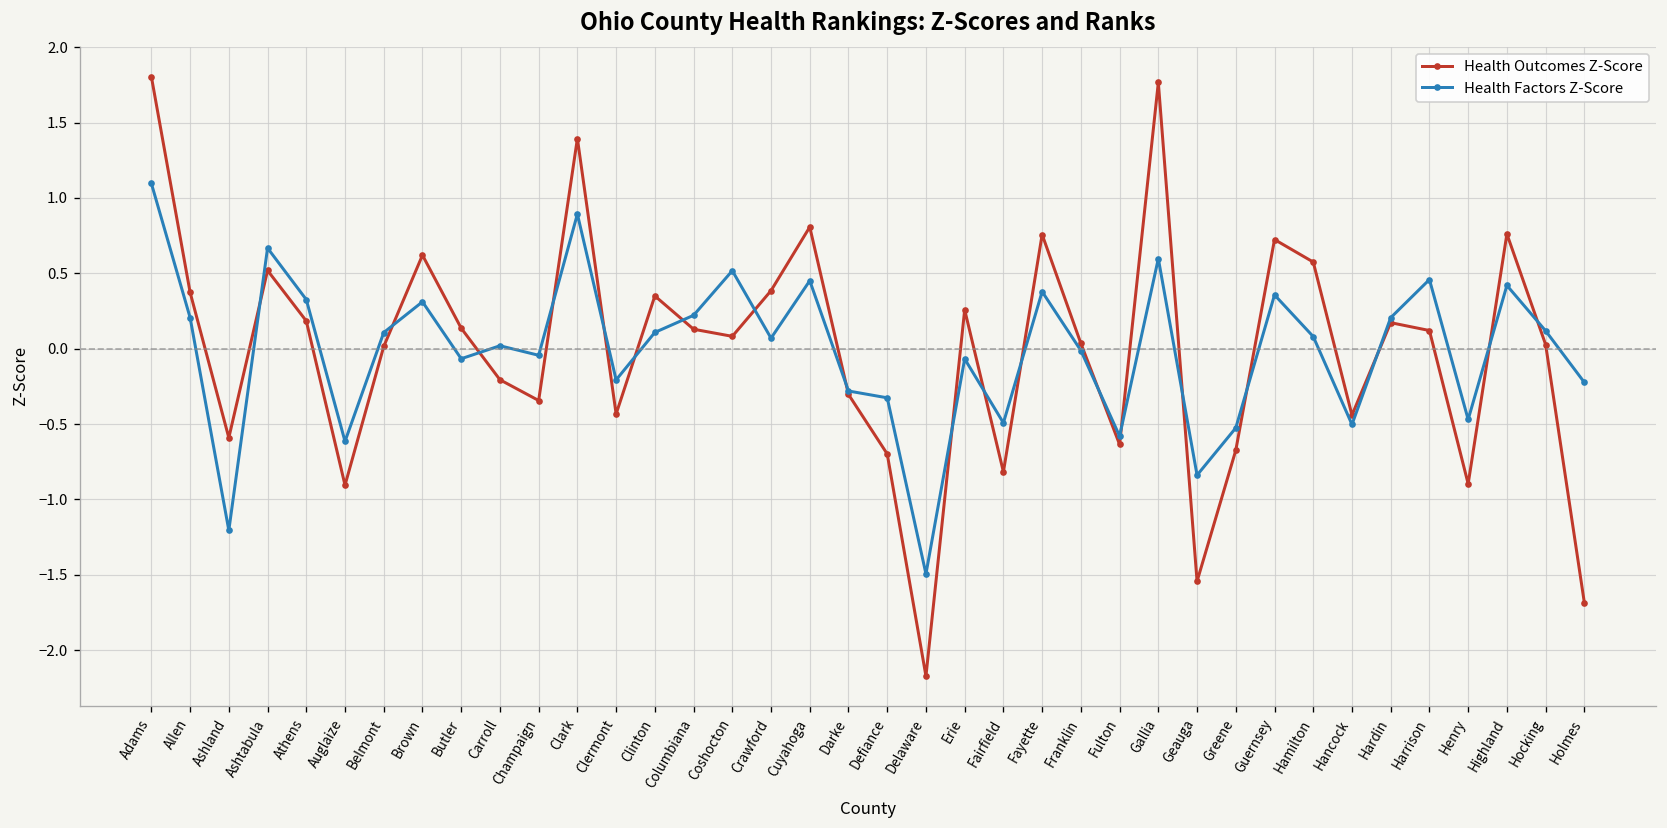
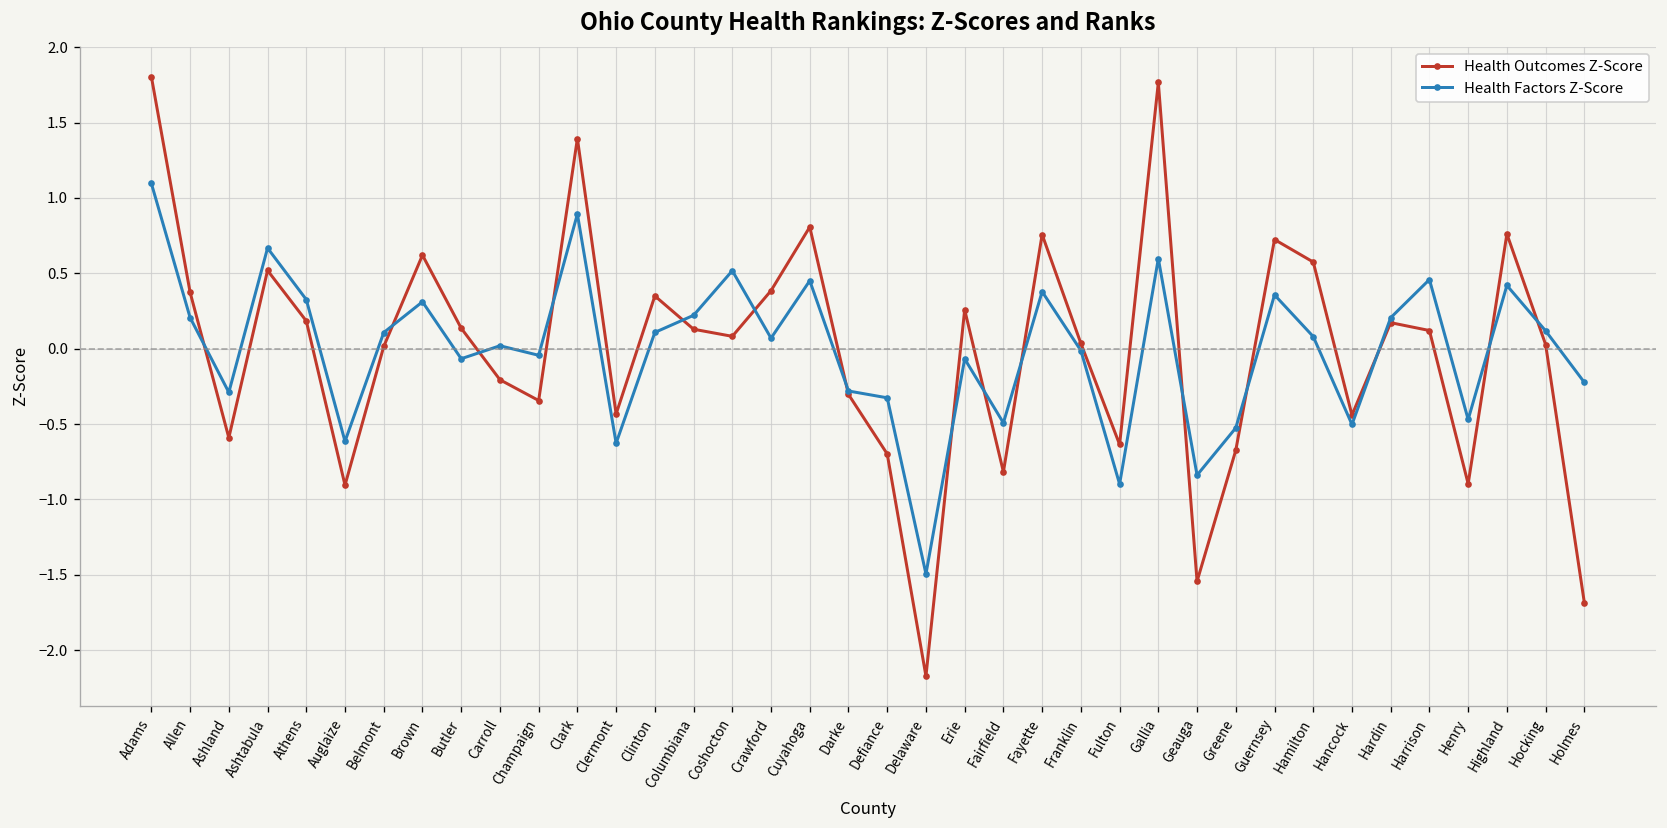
Health Factors Z-Score, Ashland: -1.20 -> -0.29
Health Factors Z-Score, Clermont: -0.21 -> -0.63
Health Factors Z-Score, Fulton: -0.58 -> -0.90
